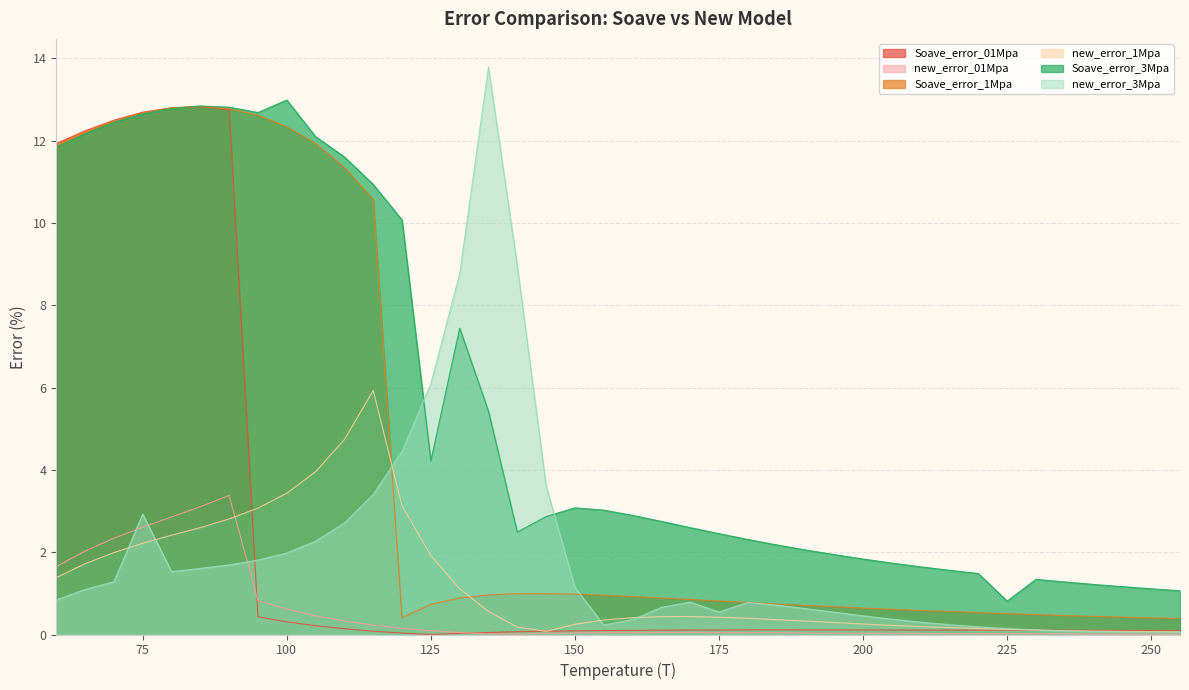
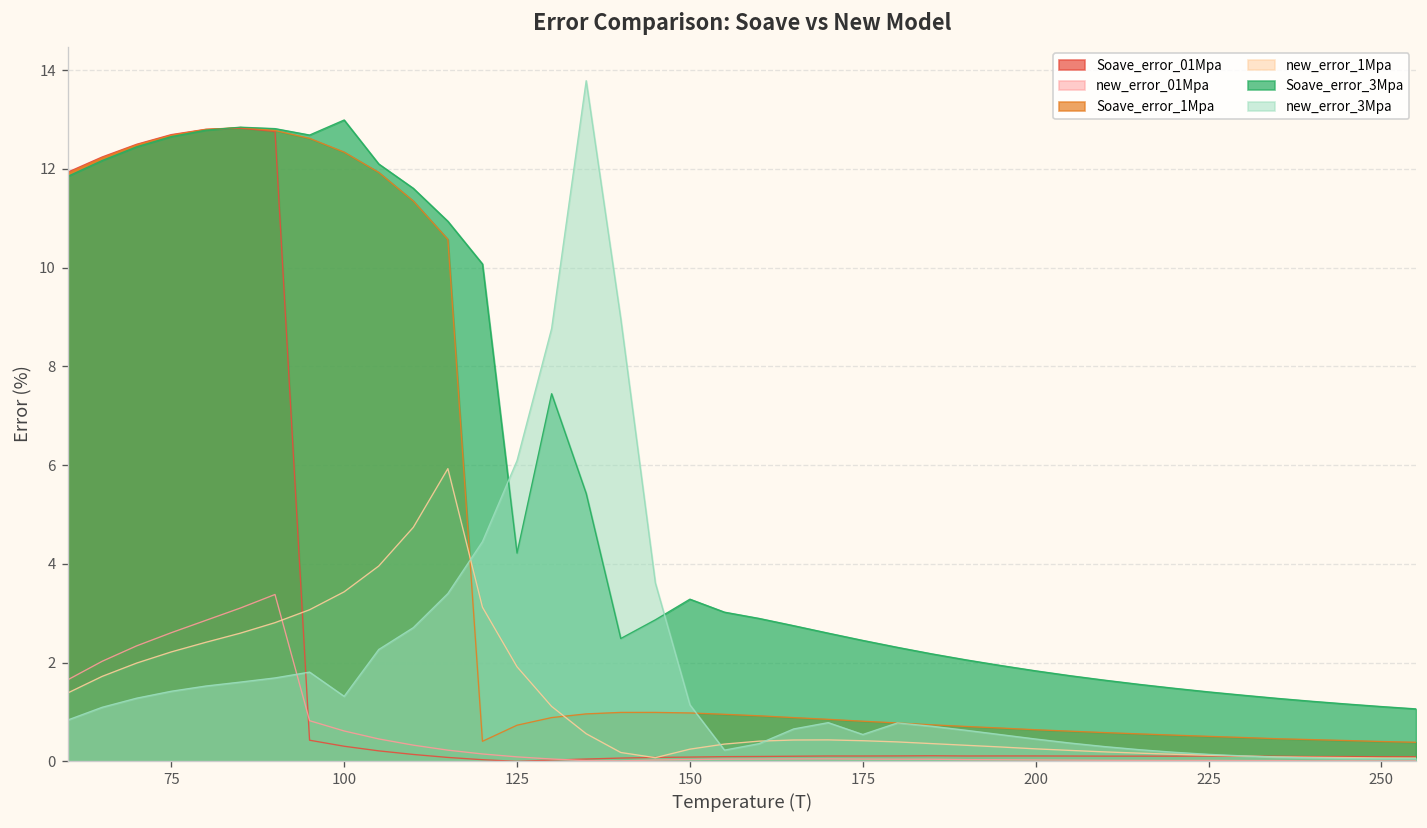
new_error_3Mpa, 75: 2.9 -> 1.4
new_error_3Mpa, 100: 2.0 -> 1.3
Soave_error_3Mpa, 150: 3.1 -> 3.3
Soave_error_3Mpa, 225: 0.8 -> 1.4
